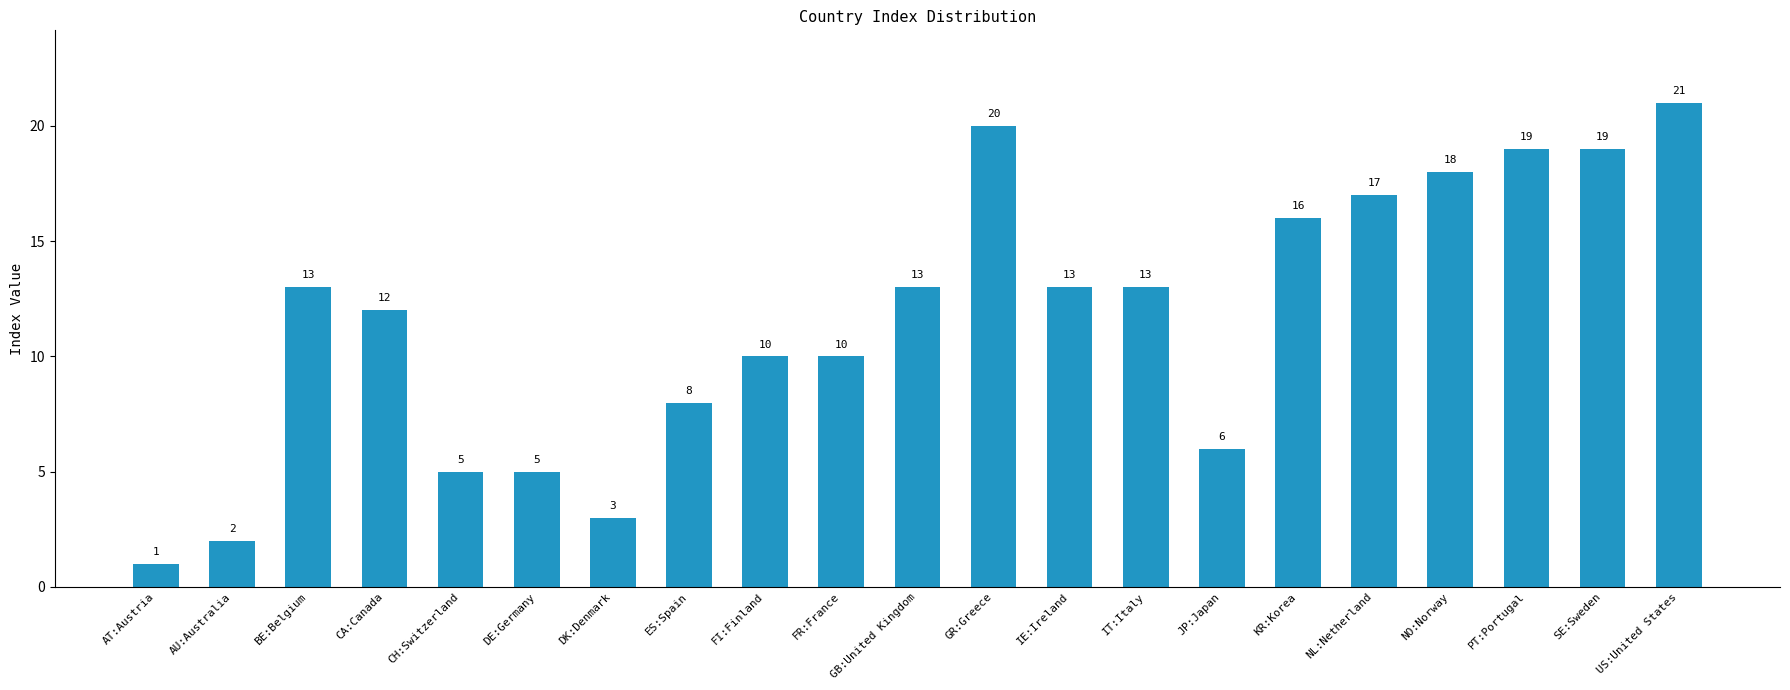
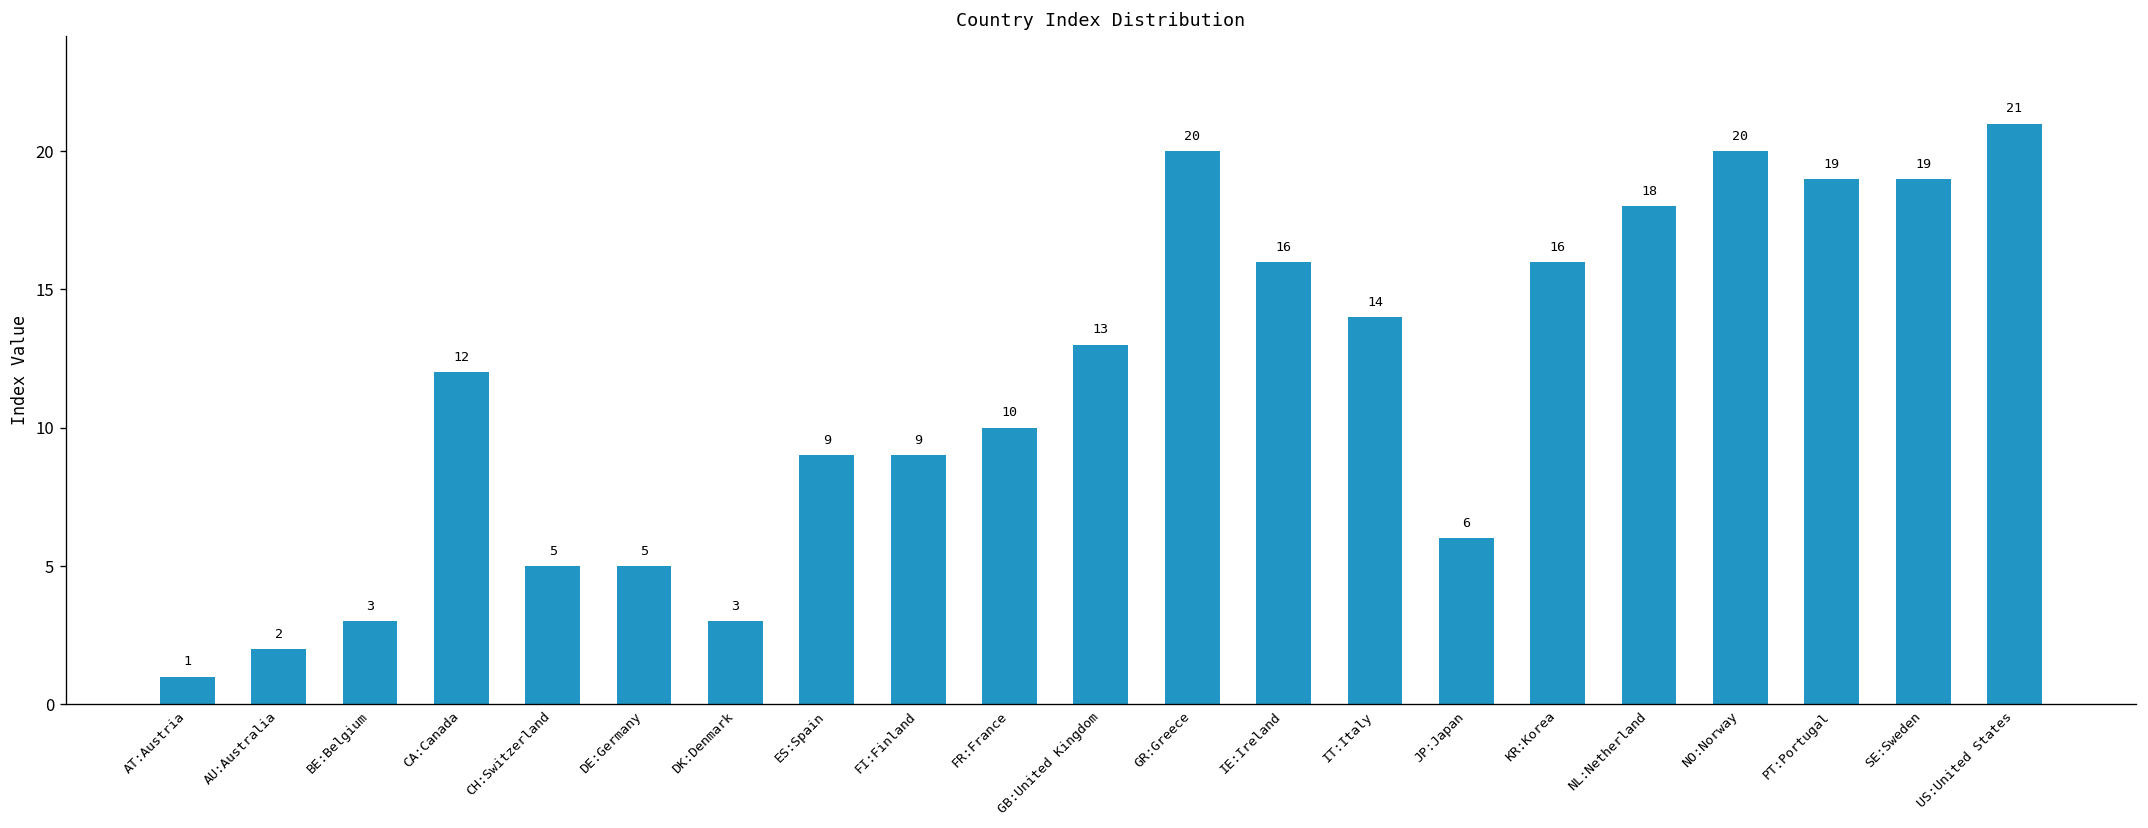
BE:Belgium: 13 -> 3
ES:Spain: 8 -> 9
FI:Finland: 10 -> 9
IE:Ireland: 13 -> 16
IT:Italy: 13 -> 14
NL:Netherland: 17 -> 18
NO:Norway: 18 -> 20
